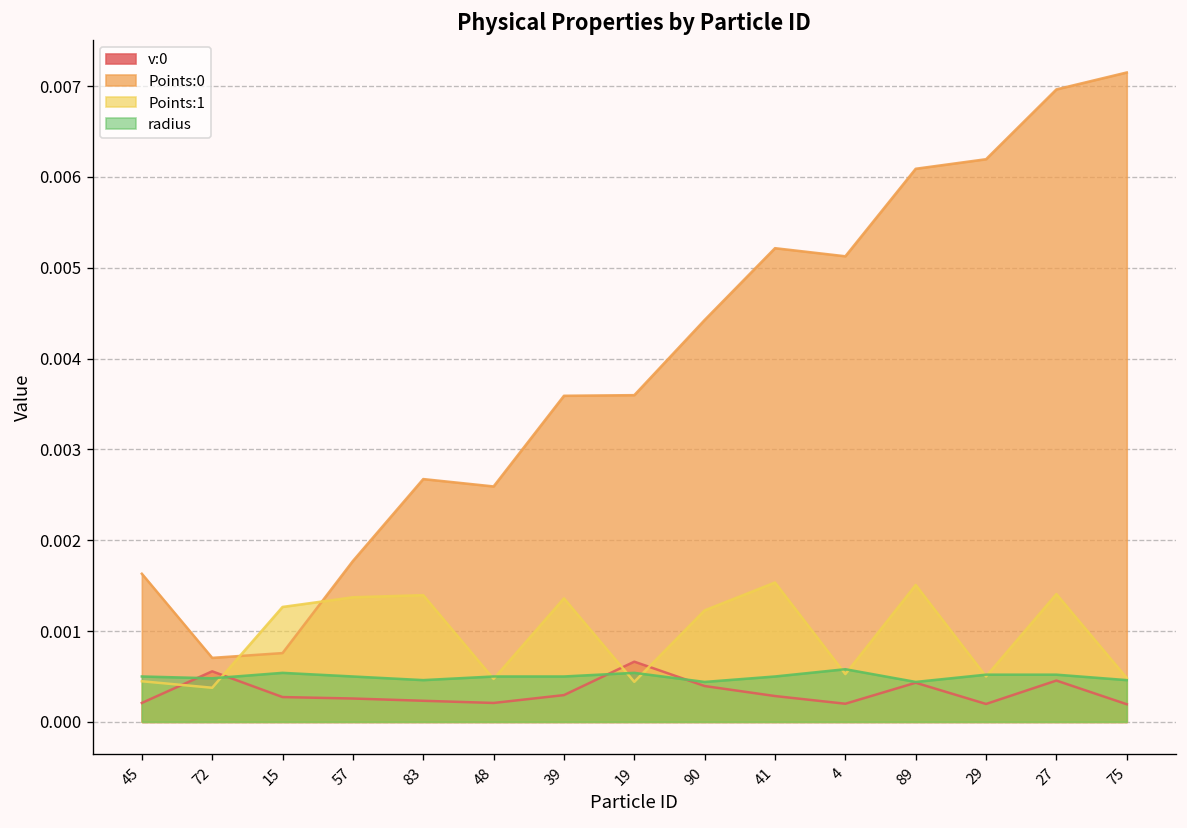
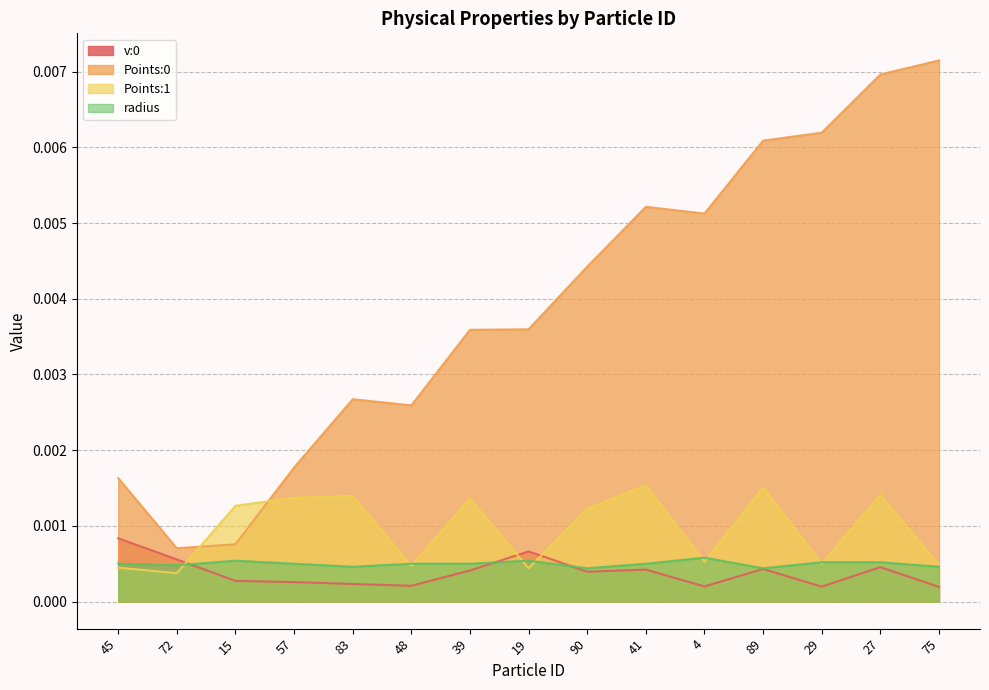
v:0, 45: 0.0002 -> 0.0008
v:0, 39: 0.0003 -> 0.0004
v:0, 41: 0.0003 -> 0.0004
